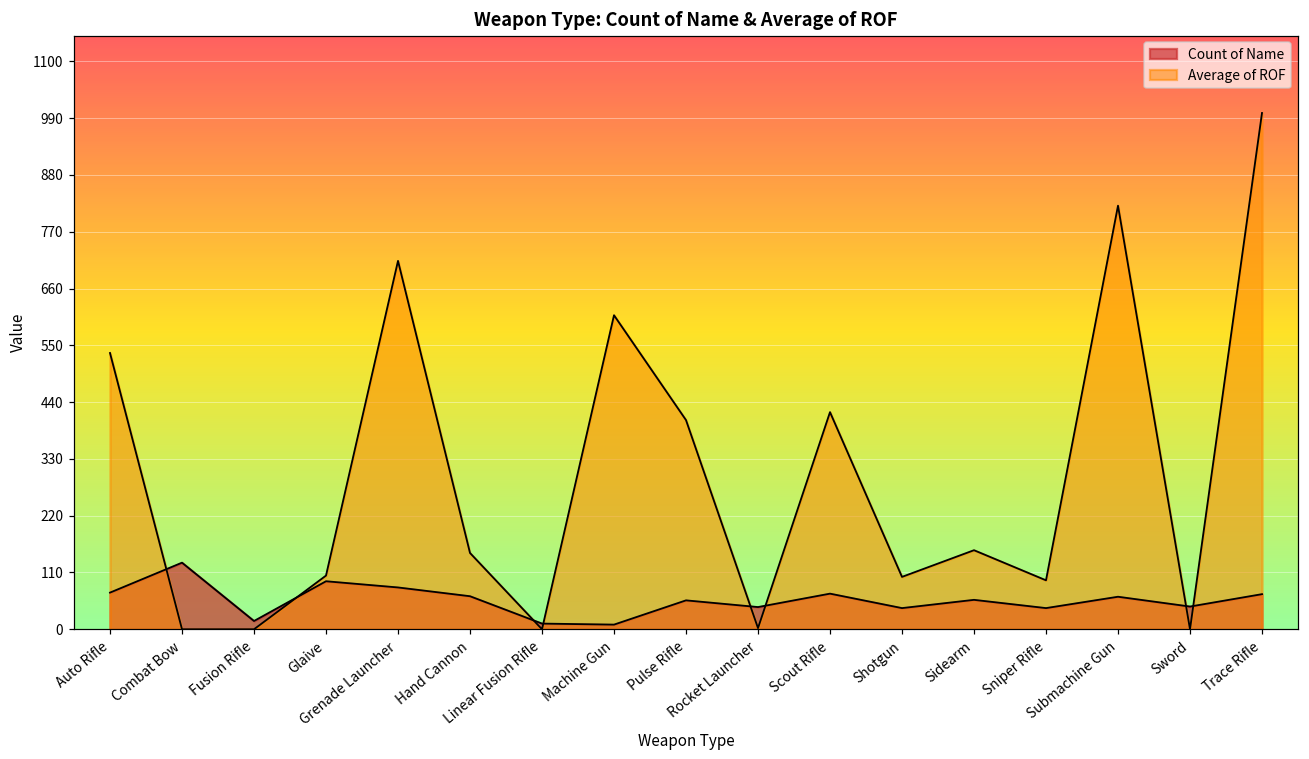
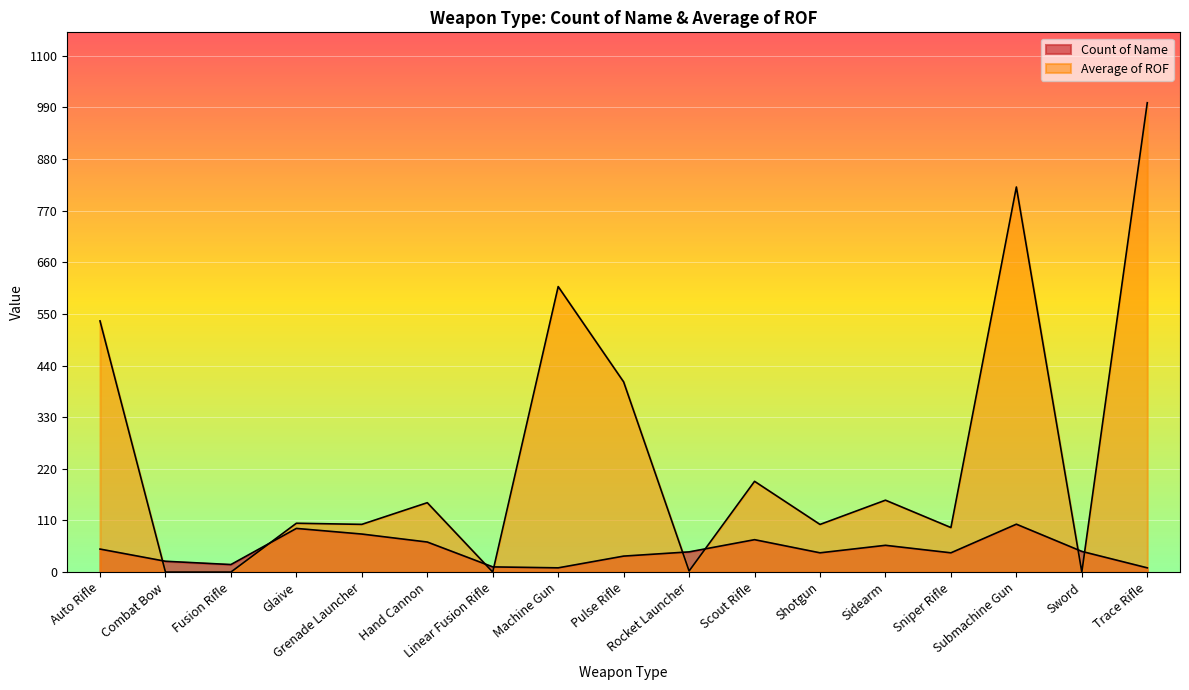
Count of Name, Auto Rifle: 70 -> 50
Count of Name, Combat Bow: 130 -> 20
Average of ROF, Grenade Launcher: 710 -> 100
Count of Name, Pulse Rifle: 60 -> 30
Average of ROF, Scout Rifle: 420 -> 190
Count of Name, Submachine Gun: 60 -> 100
Count of Name, Trace Rifle: 70 -> 10
